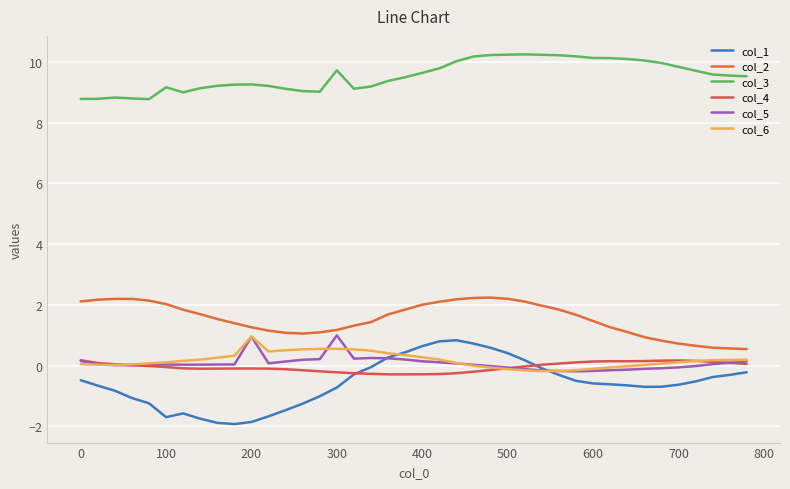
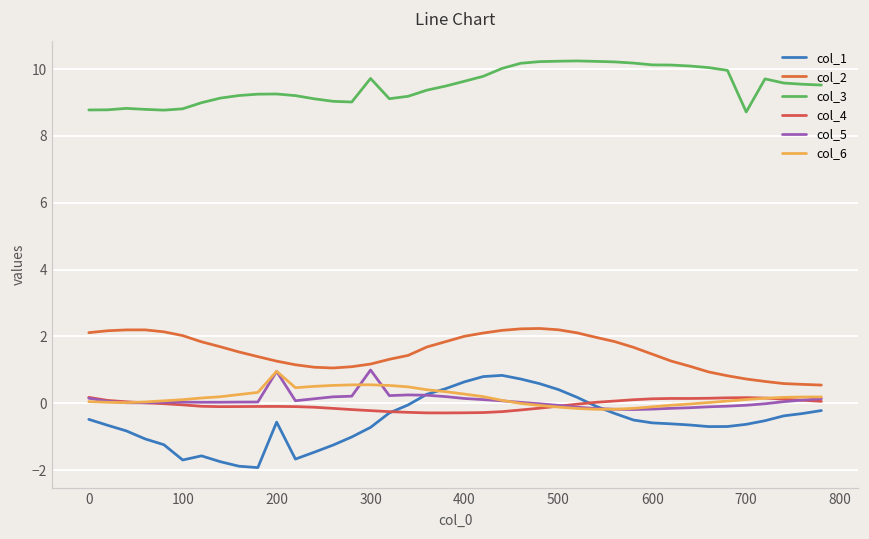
col_3, 100: 9.2 -> 8.8
col_1, 200: -1.9 -> -0.6
col_3, 700: 9.8 -> 8.7
